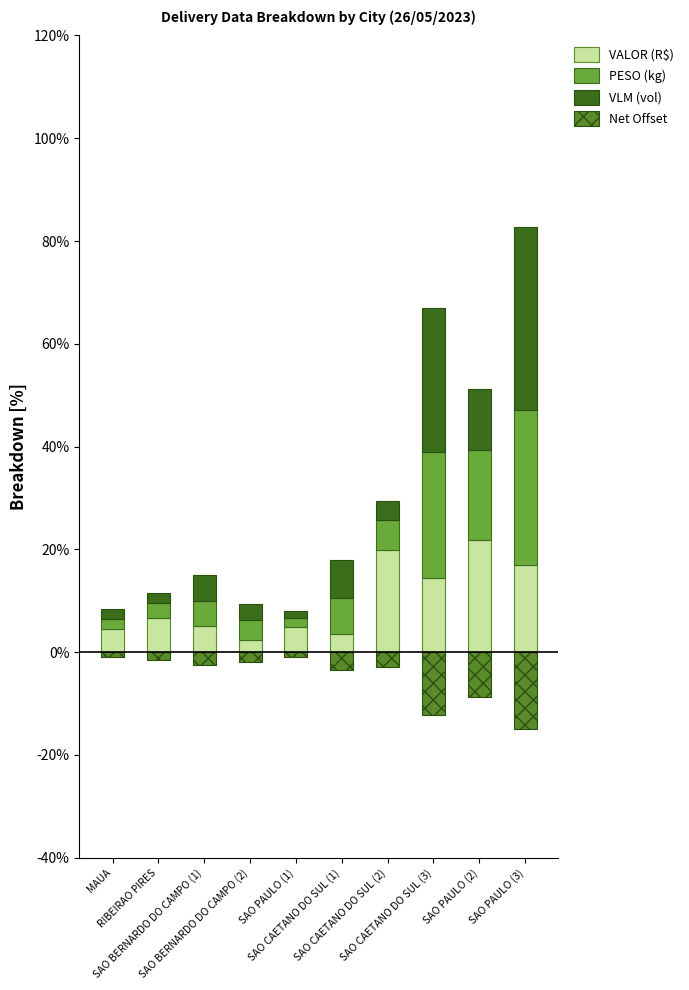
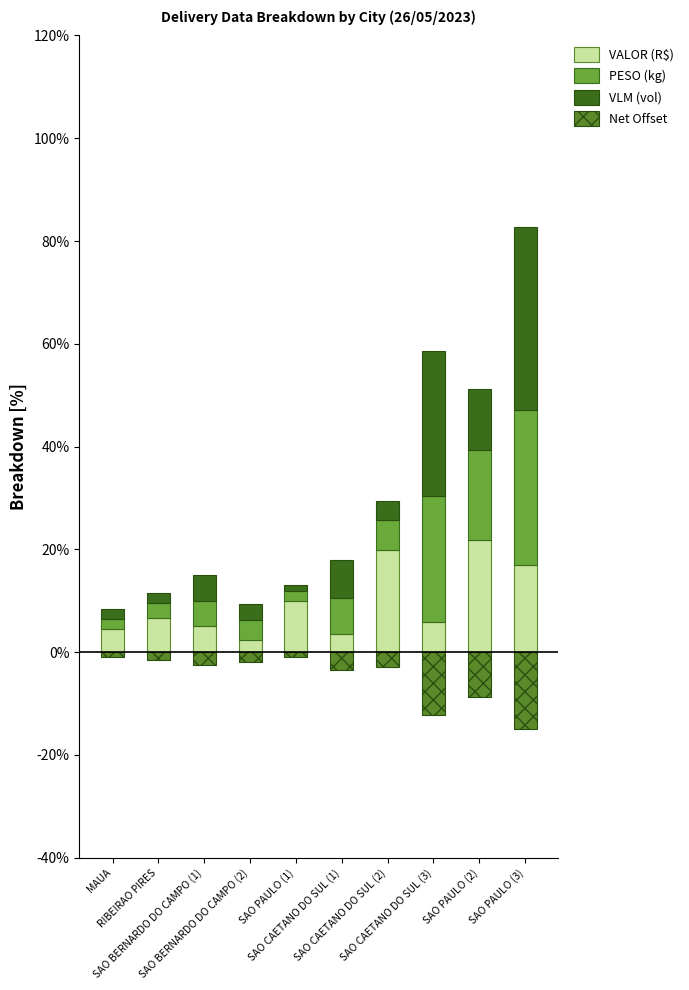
VALOR (R$), SAO PAULO (1): 5% -> 10%
VALOR (R$), SAO CAETANO DO SUL (3): 14% -> 6%
